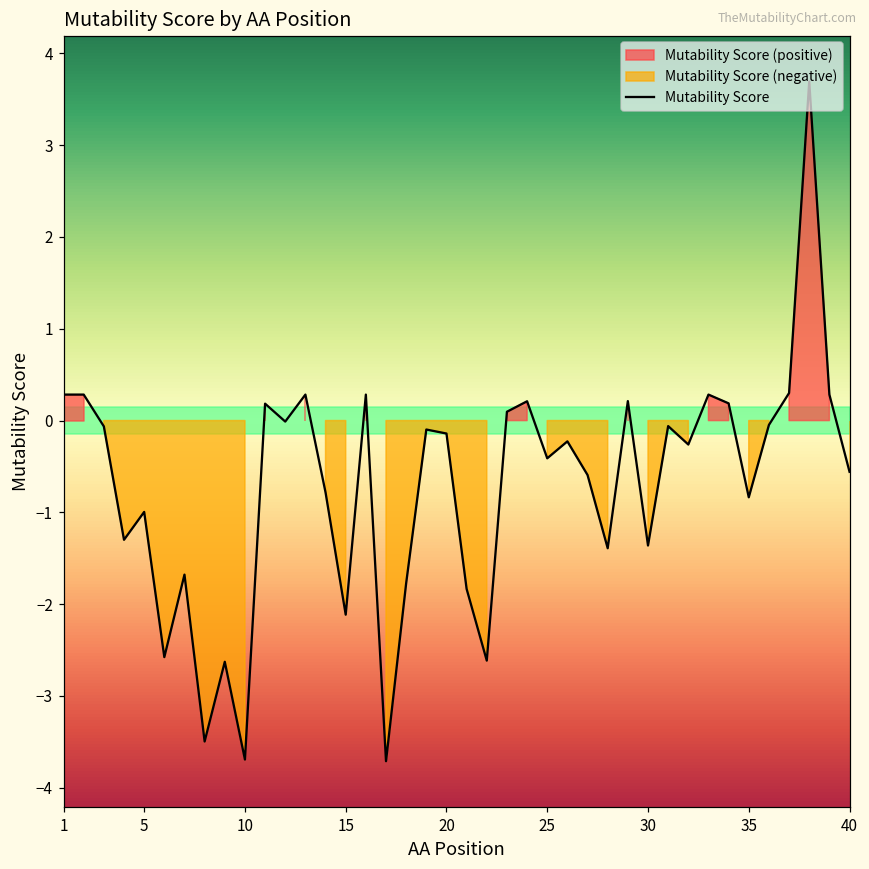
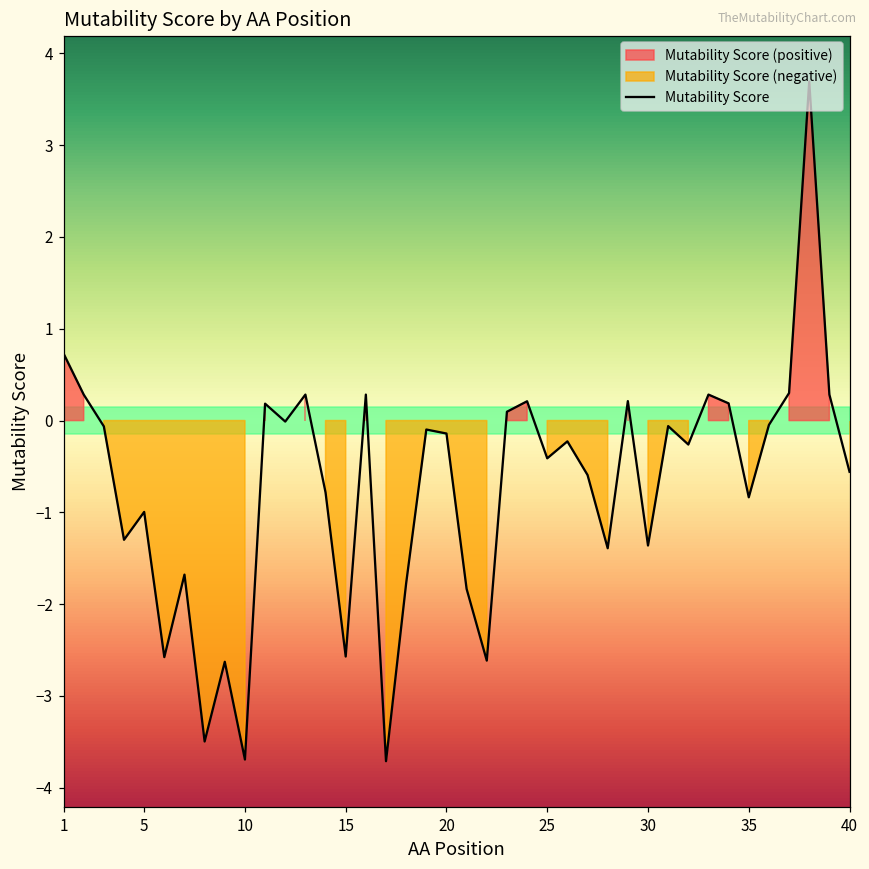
1: 0.3 -> 0.7
15: -2.1 -> -2.6
